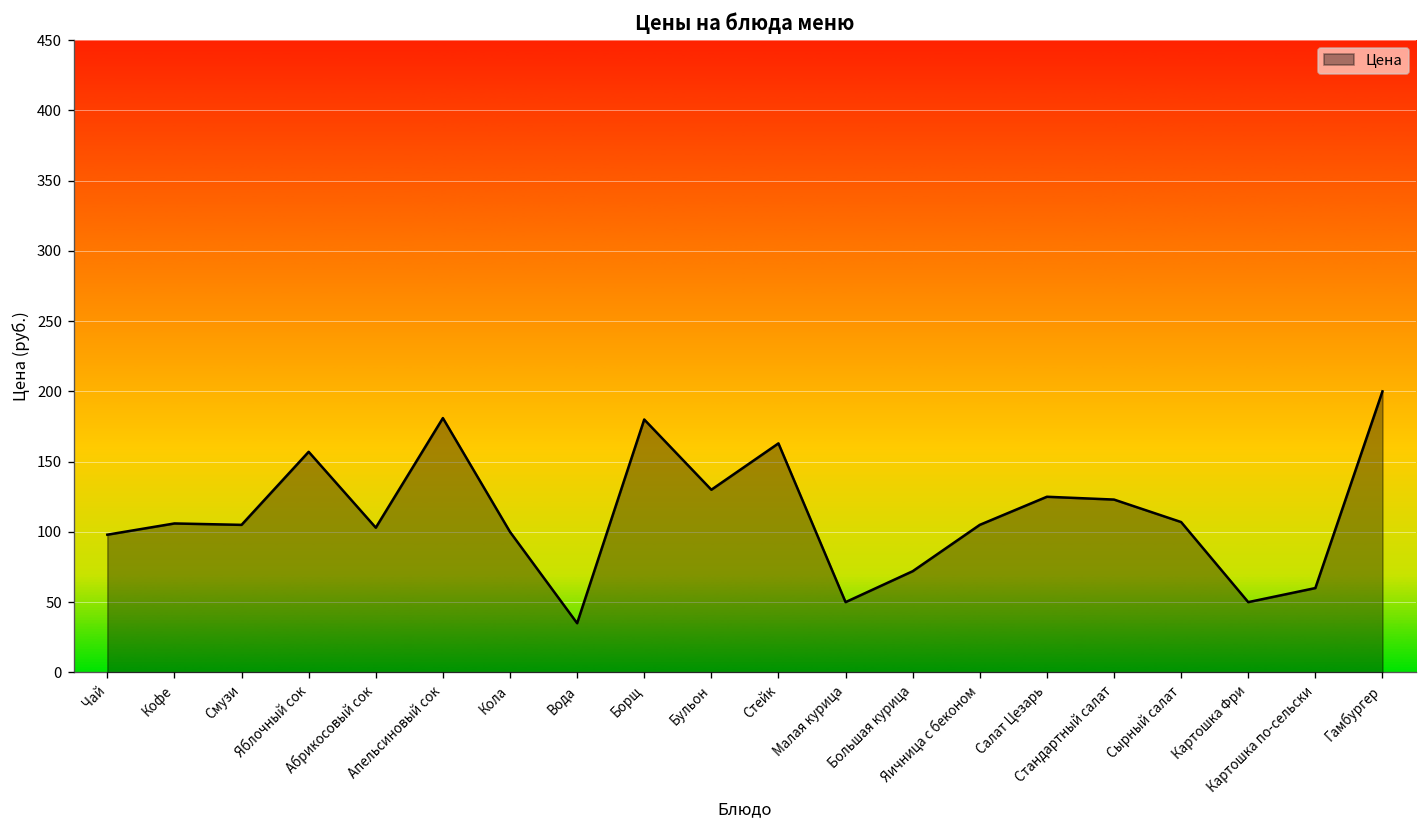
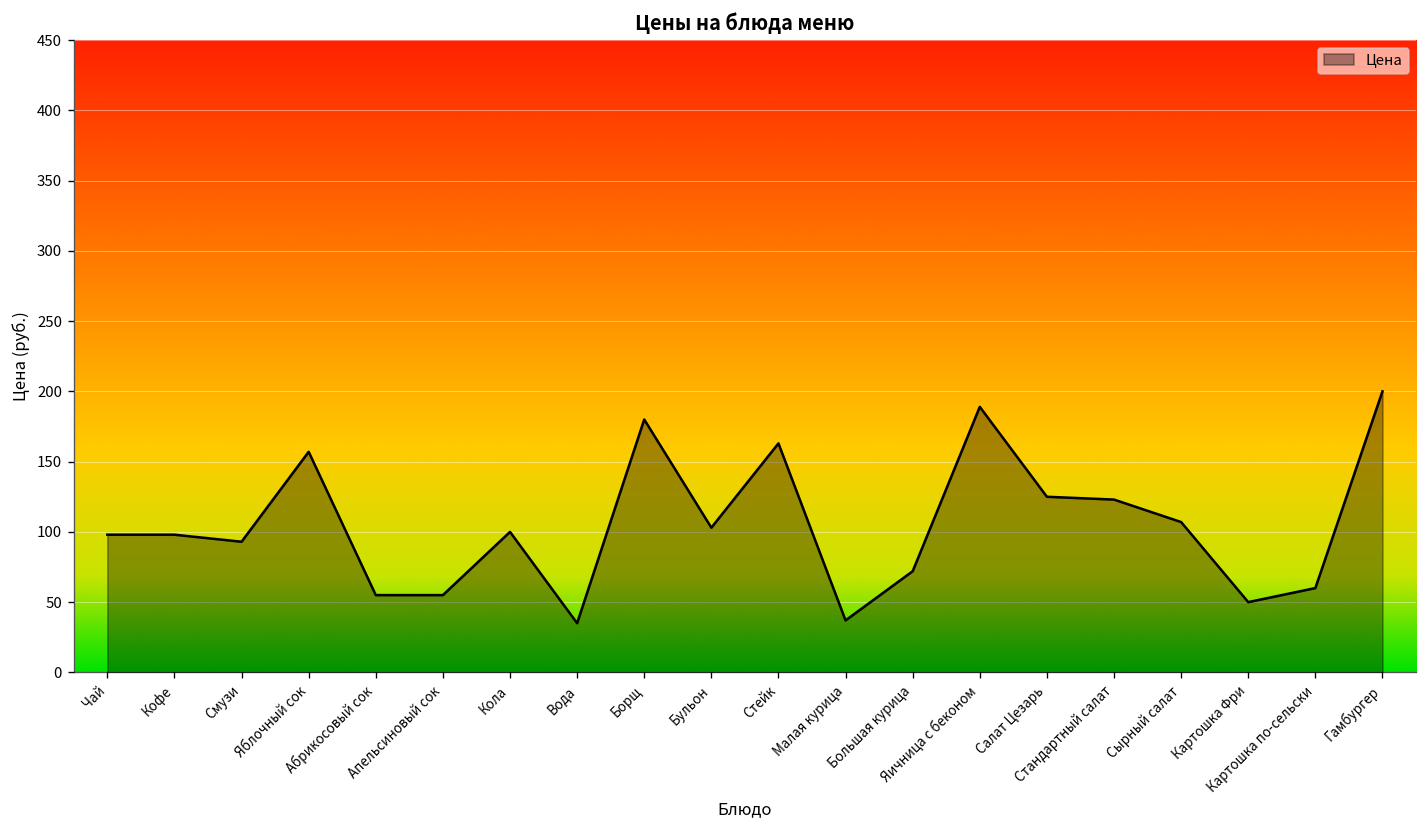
Кофе: 106 -> 98
Смузи: 105 -> 93
Абрикосовый сок: 103 -> 55
Апельсиновый сок: 181 -> 55
Бульон: 130 -> 103
Малая курица: 50 -> 37
Яичница с беконом: 105 -> 189
